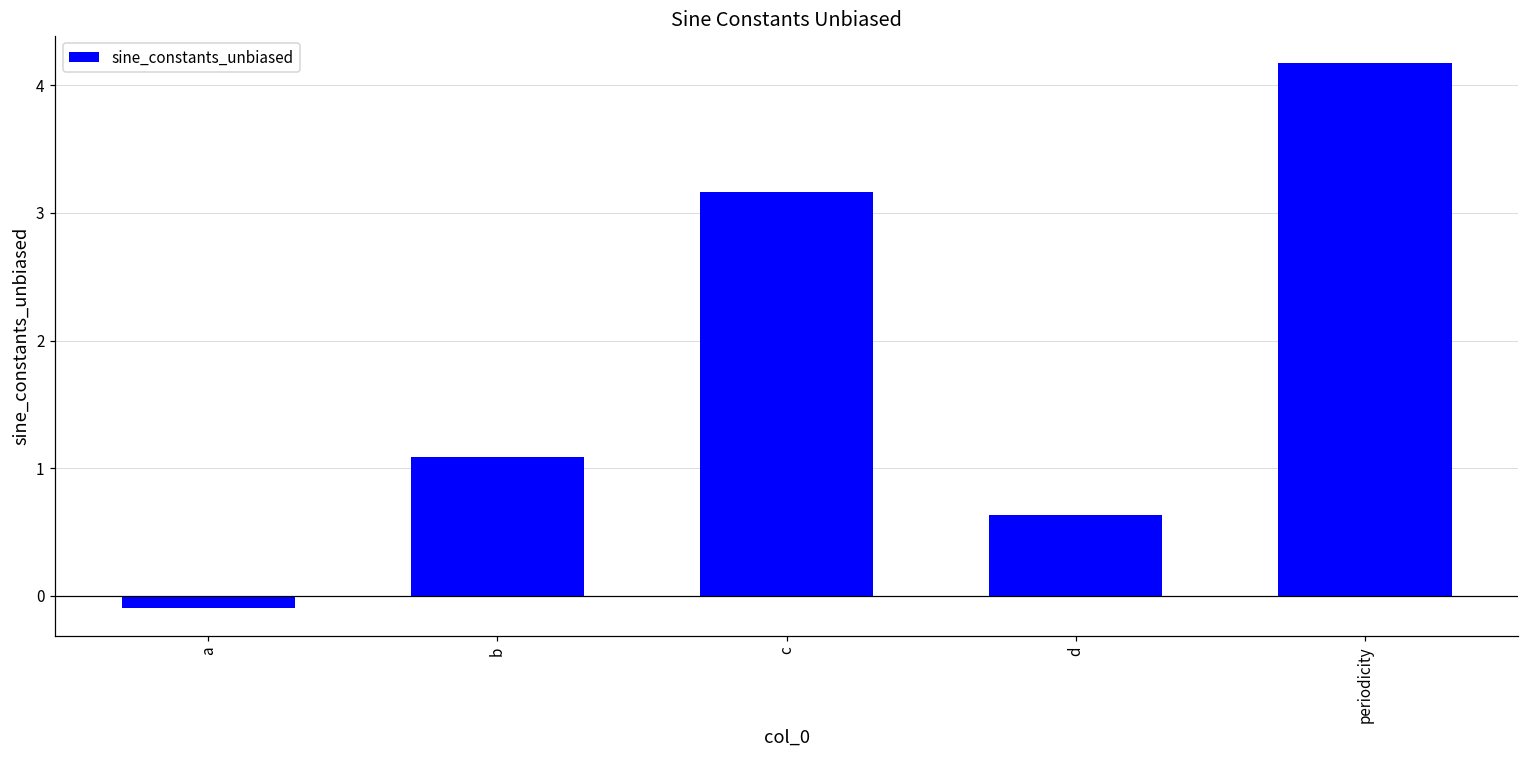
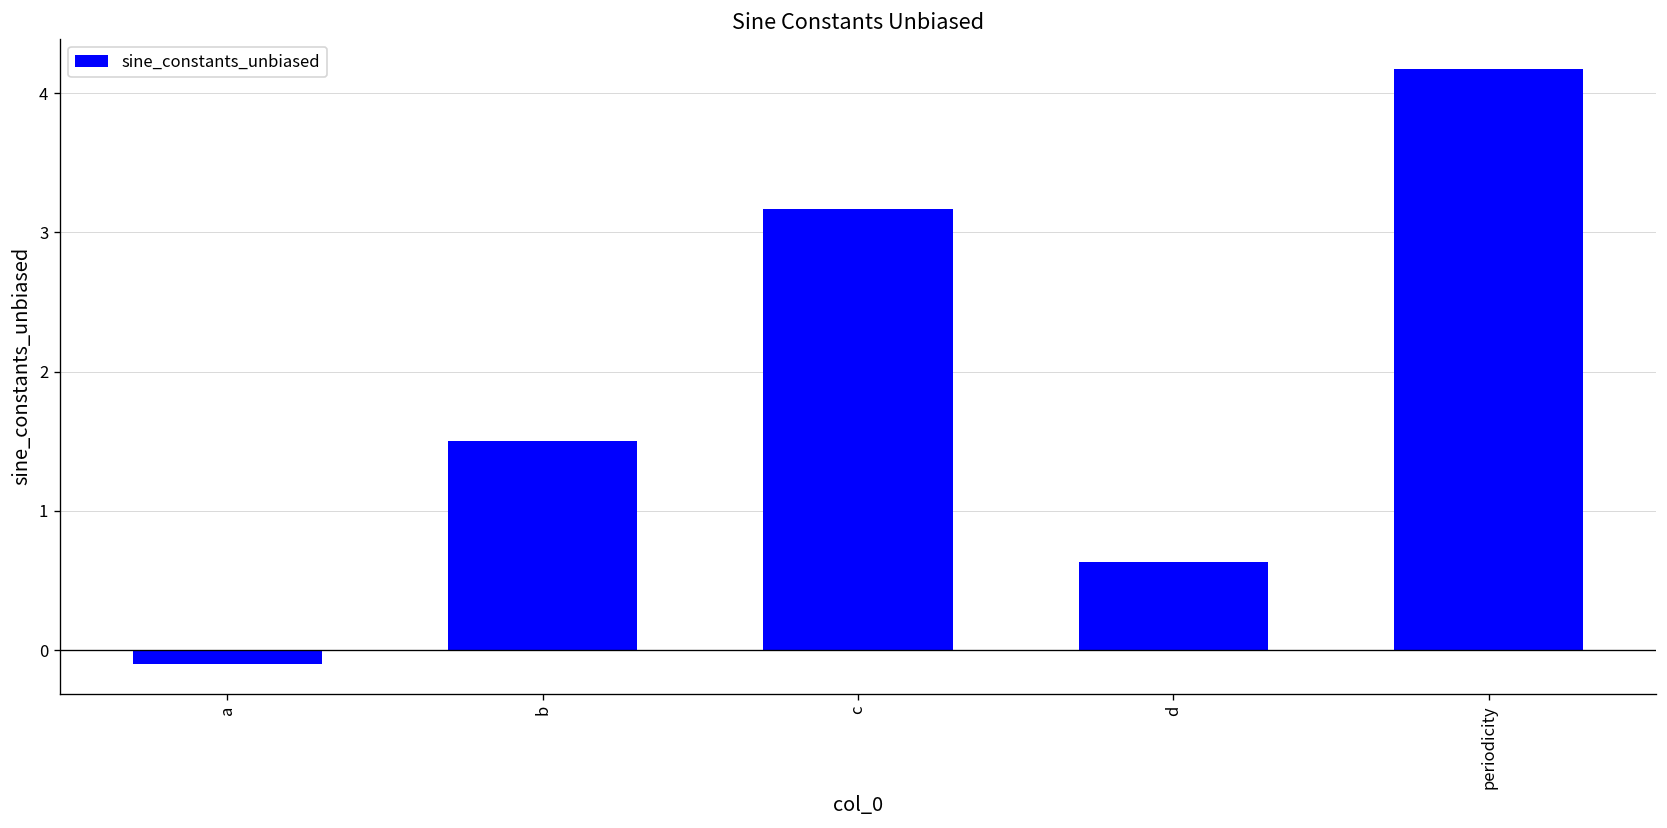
b: 1.09 -> 1.50
